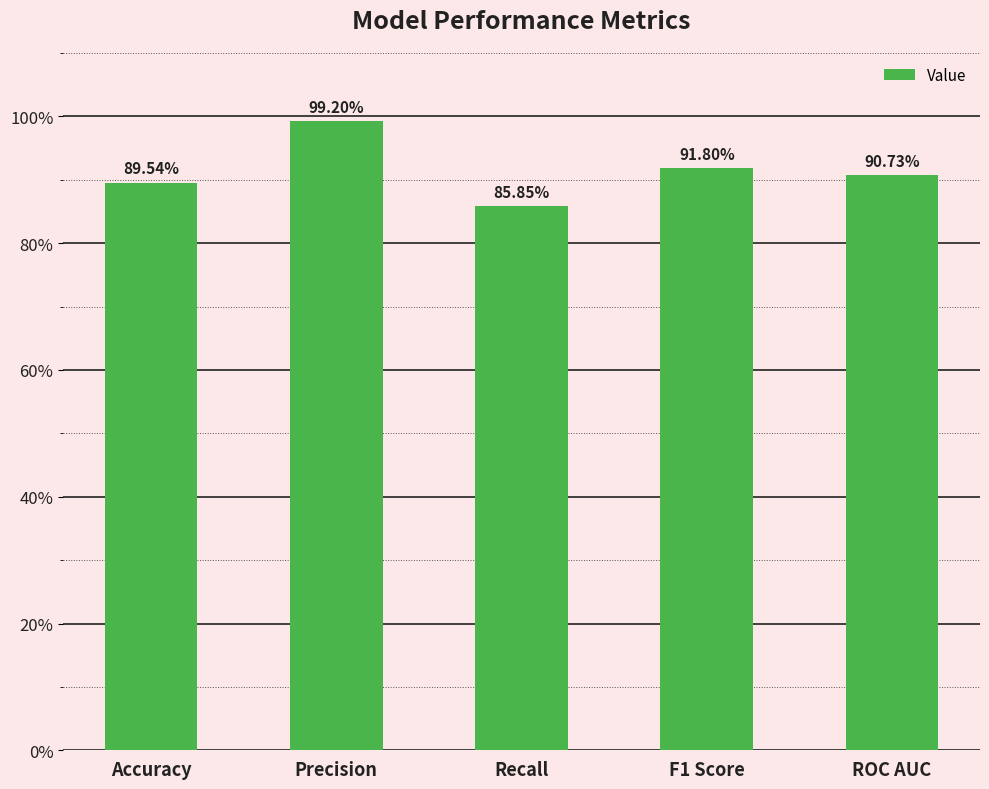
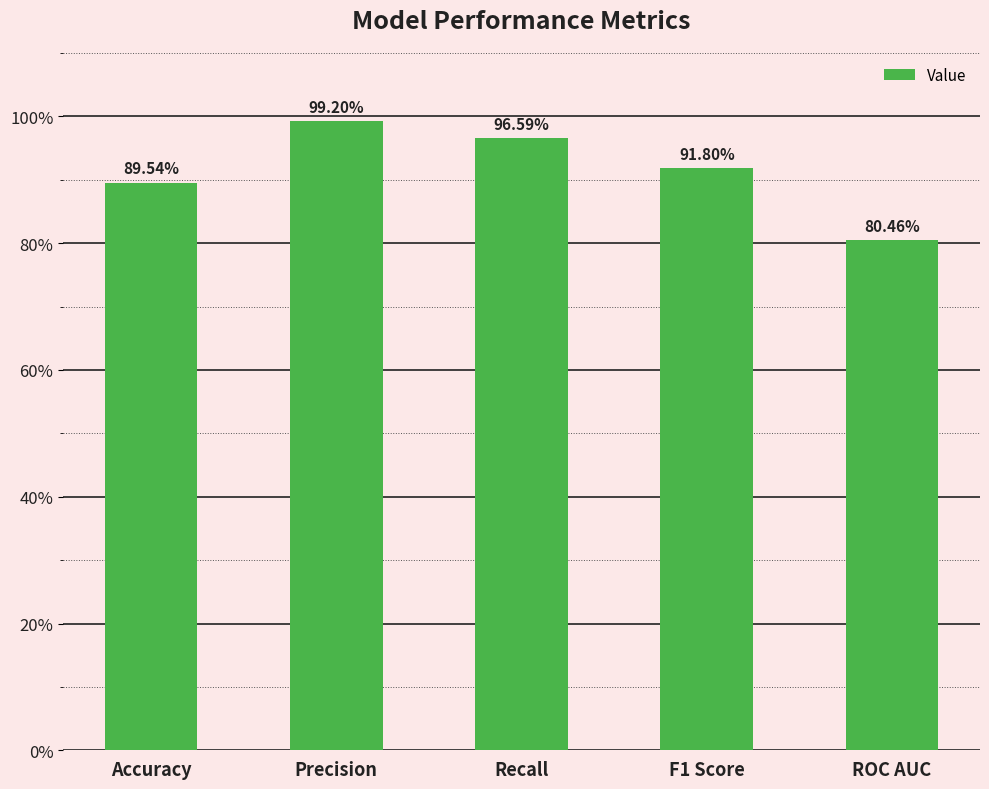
Recall: 85.85% -> 96.59%
ROC AUC: 90.73% -> 80.46%
